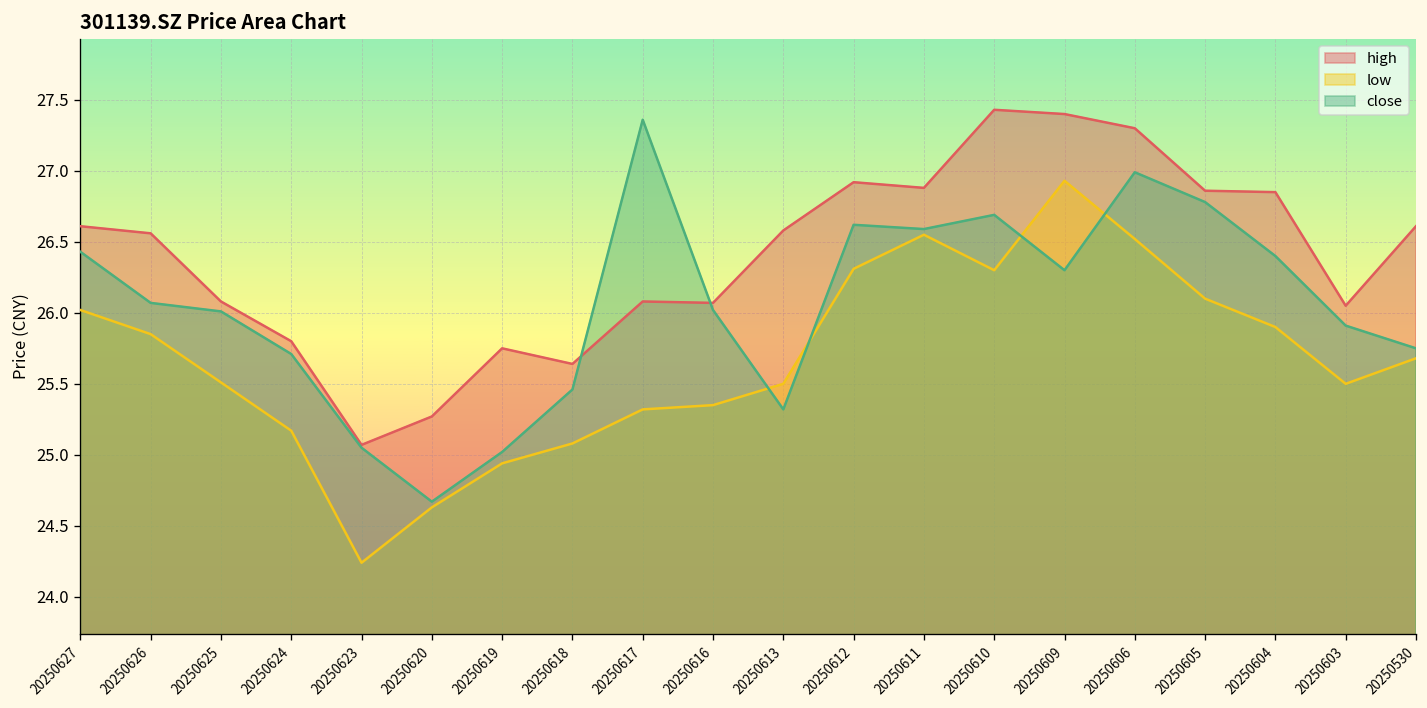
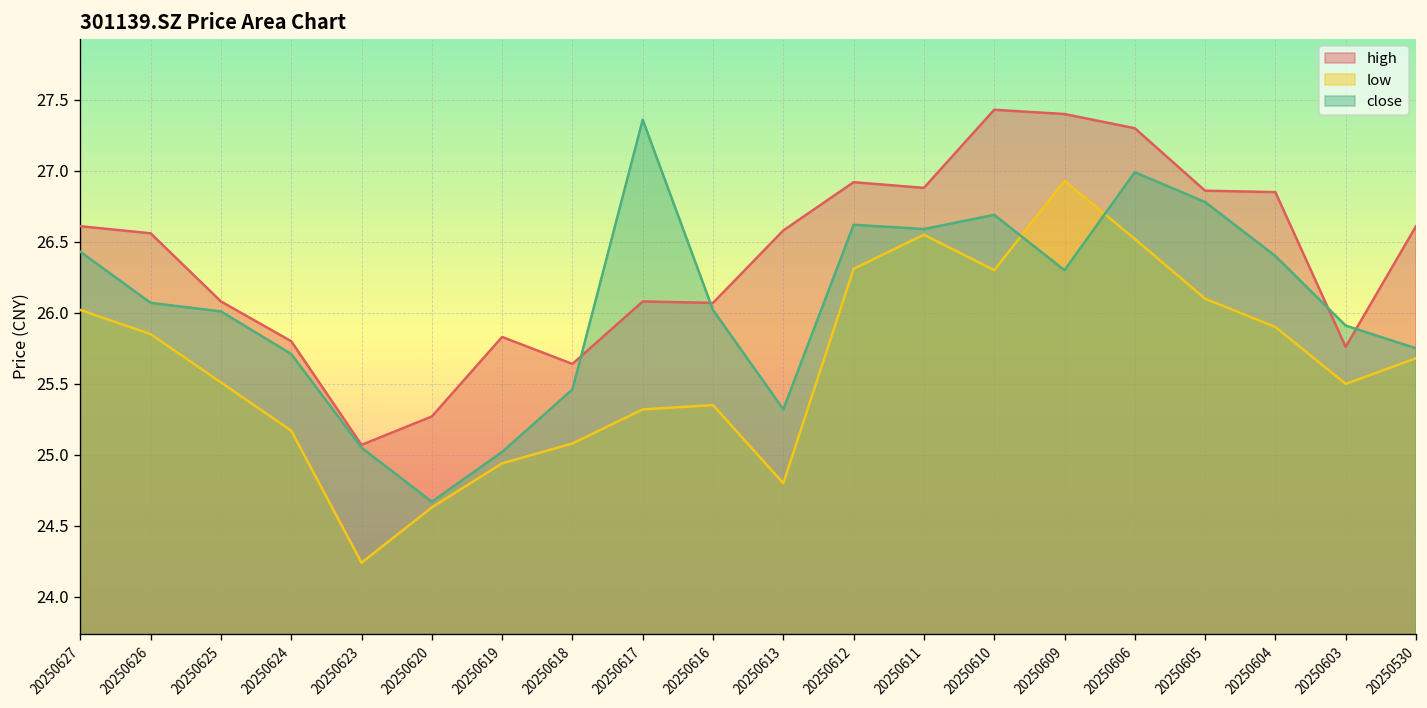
high, 20250619: 25.75 -> 25.83
low, 20250613: 25.5 -> 24.8
high, 20250603: 26.05 -> 25.76
